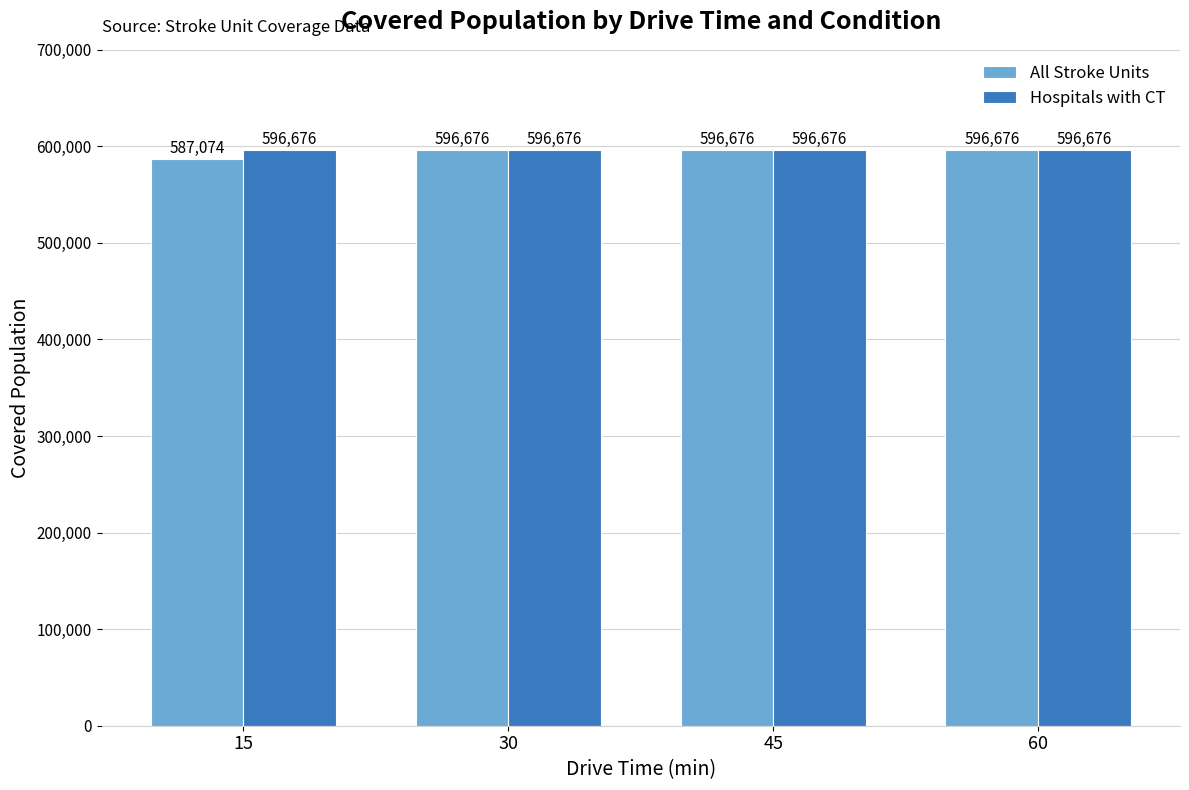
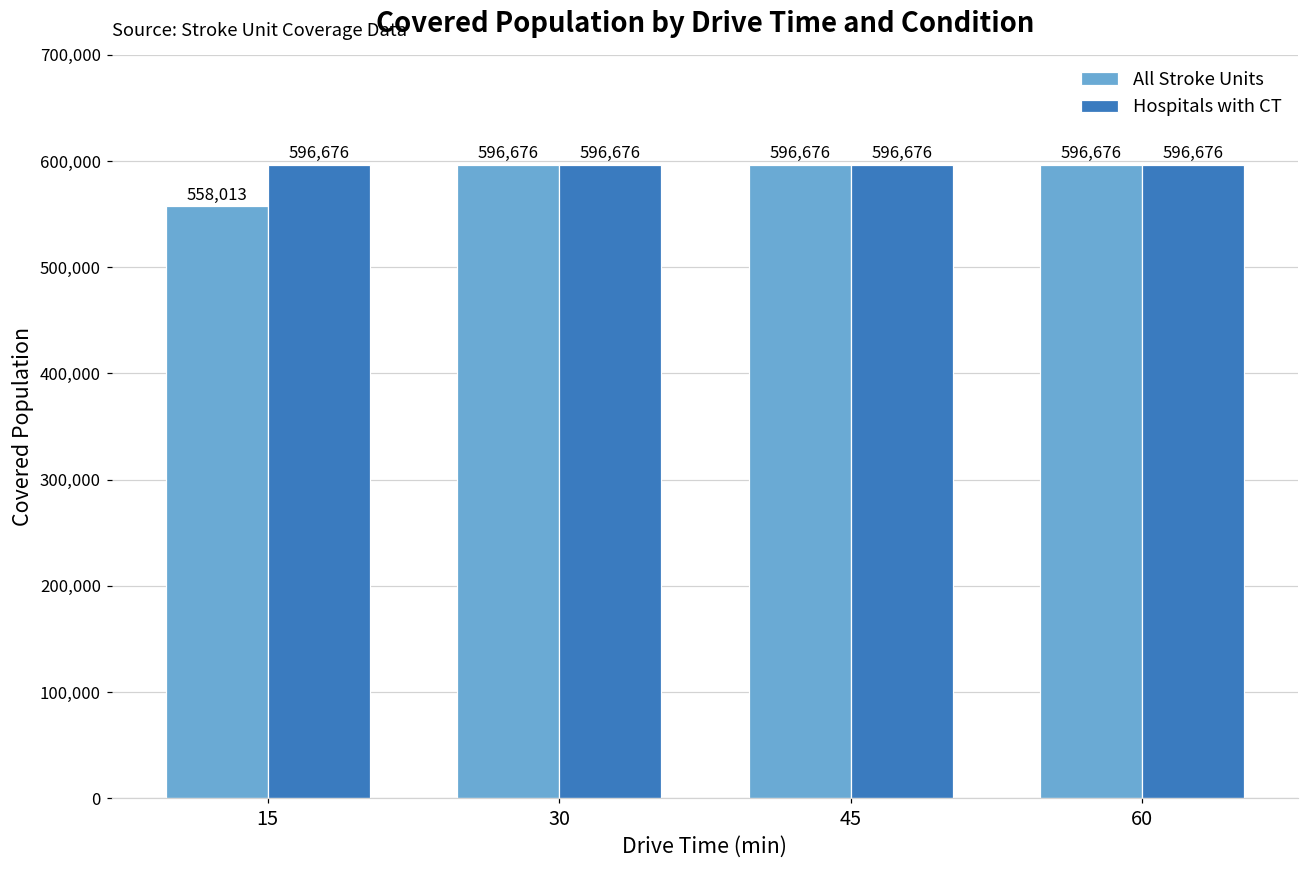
All Stroke Units, 15: 587,074 -> 558,013
